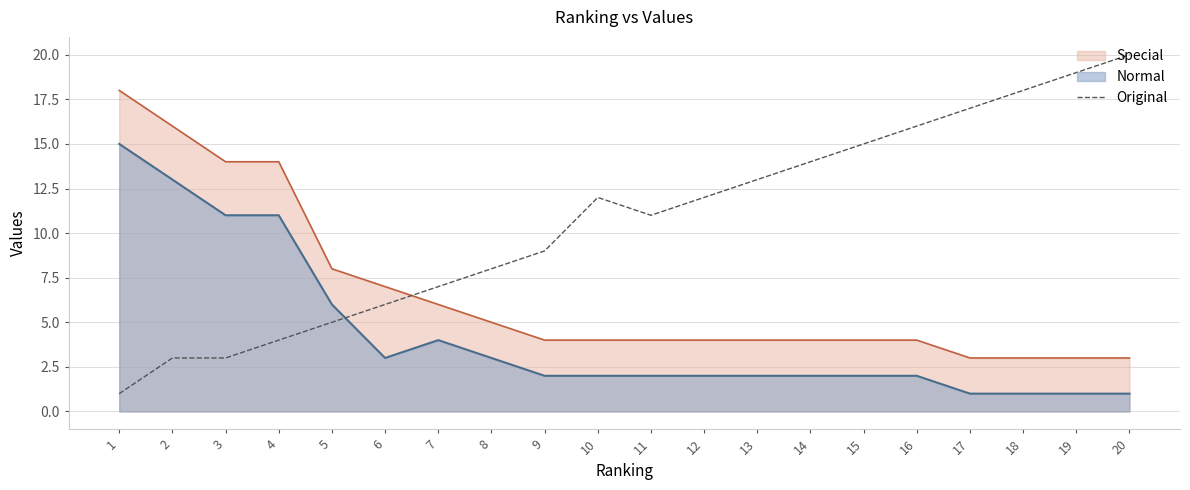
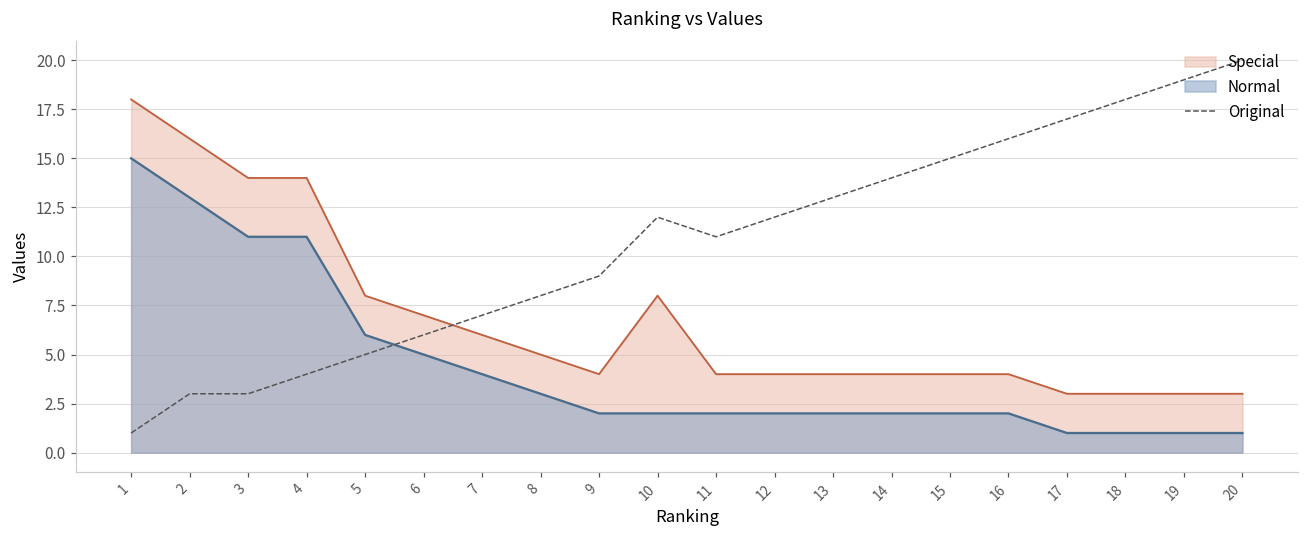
Normal, 6: 3 -> 5
Special, 10: 4 -> 8
